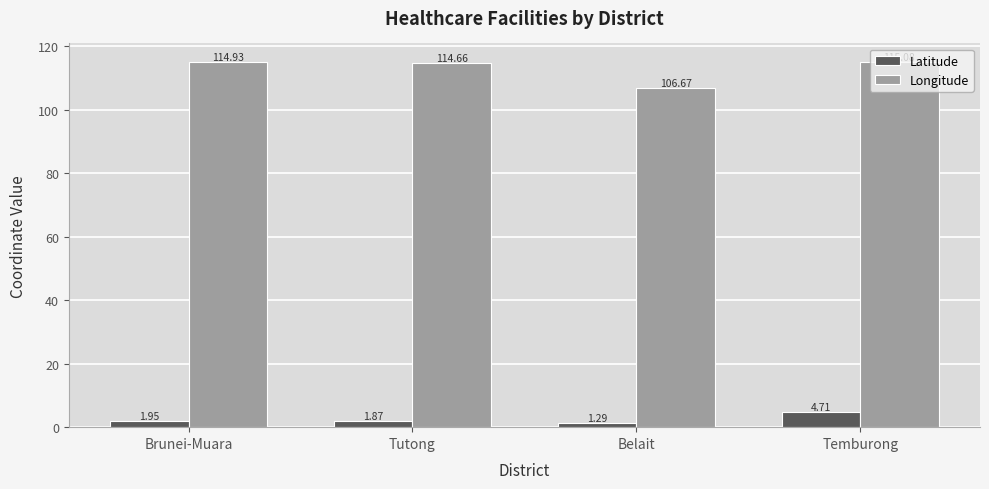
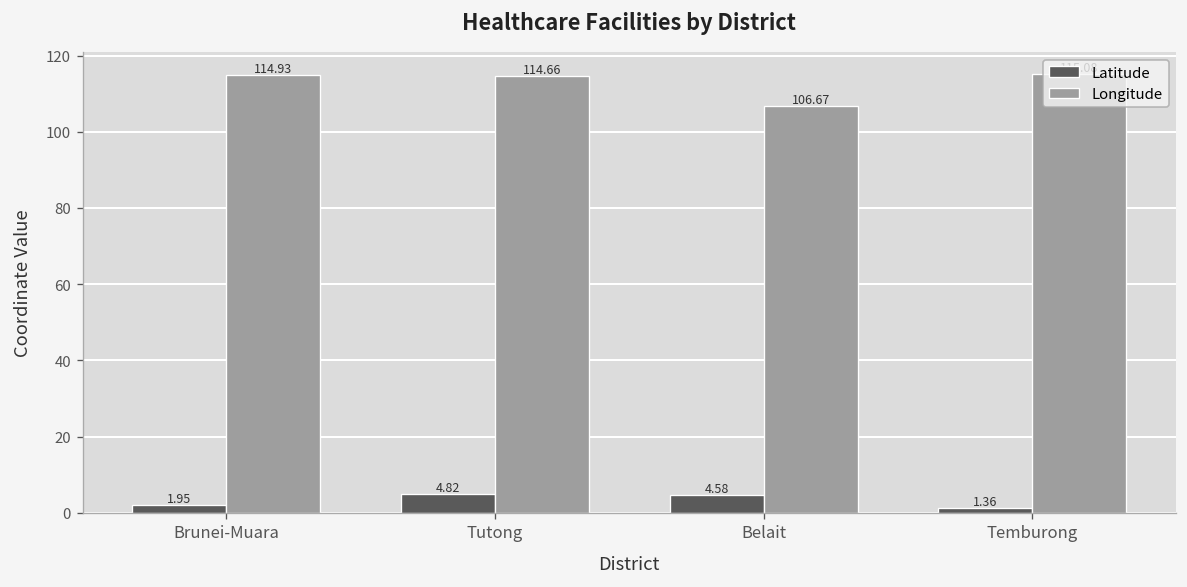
Latitude, Tutong: 1.87 -> 4.82
Latitude, Belait: 1.29 -> 4.58
Latitude, Temburong: 4.71 -> 1.36
